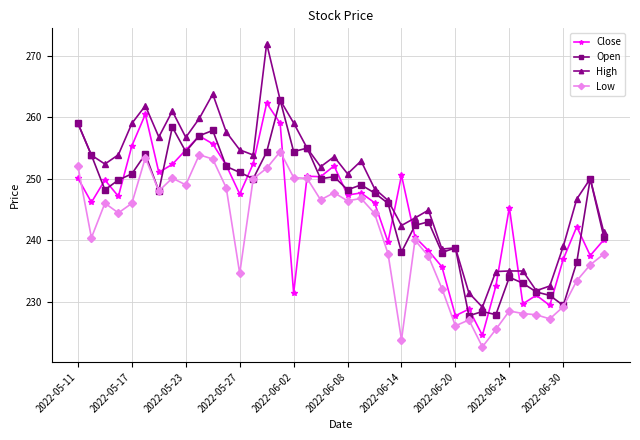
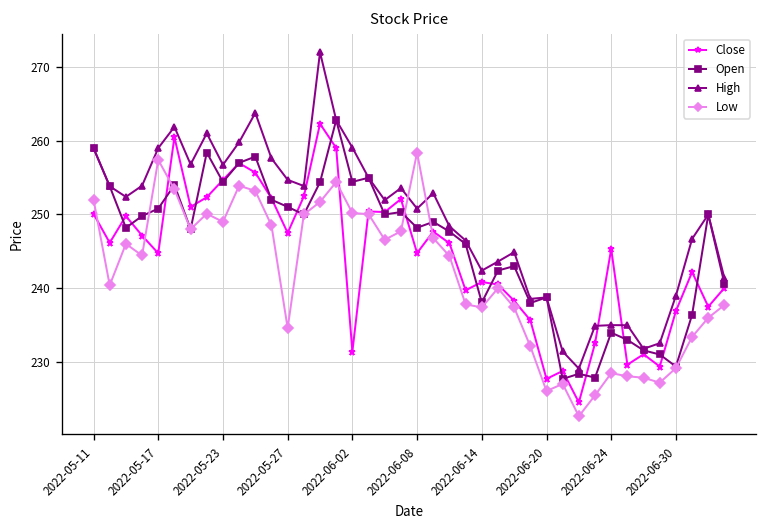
Close, 2022-05-17: 255 -> 245
Low, 2022-05-17: 246 -> 257
Close, 2022-06-08: 247 -> 245
Low, 2022-06-08: 246 -> 258
Close, 2022-06-14: 251 -> 241
Low, 2022-06-14: 224 -> 237
